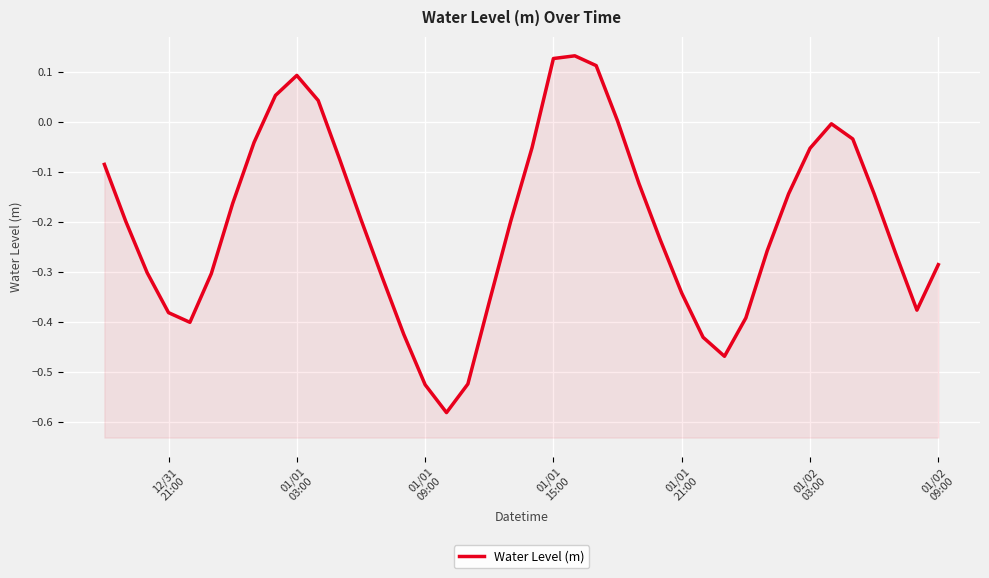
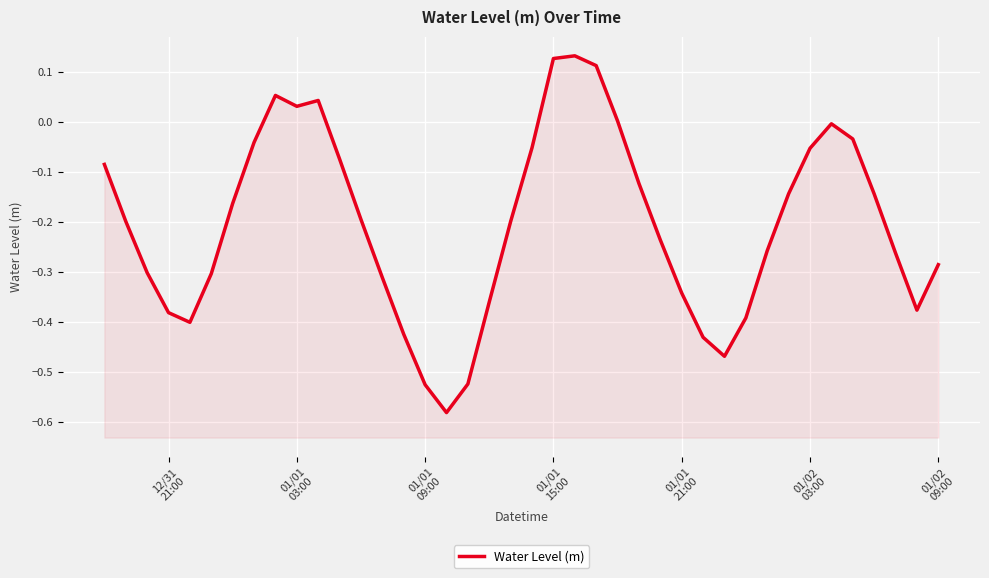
01/01 03:00: 0.09 -> 0.03
